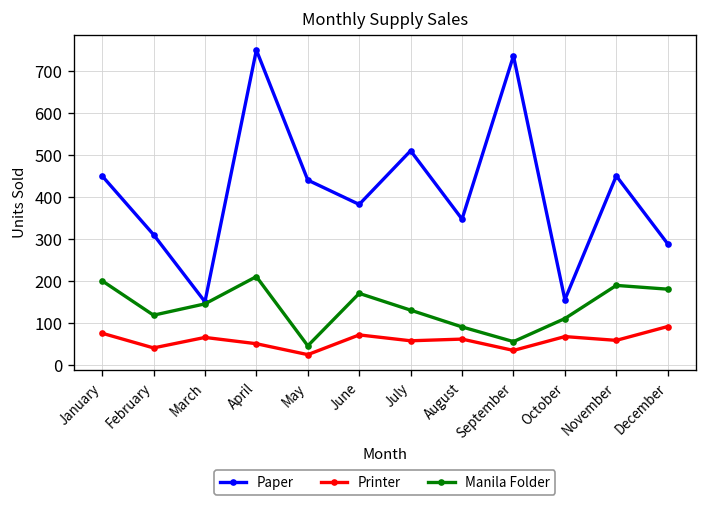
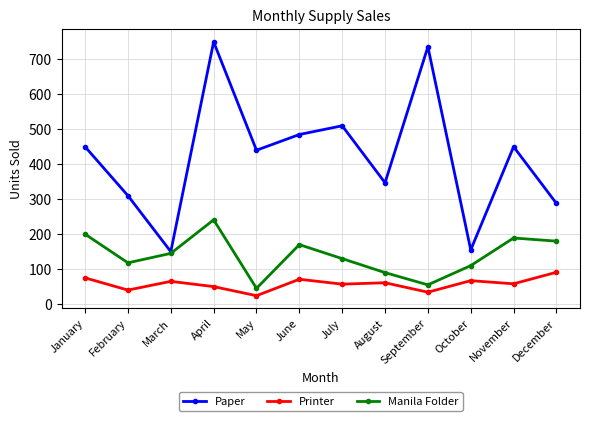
Manila Folder, April: 210 -> 240
Paper, June: 380 -> 490
